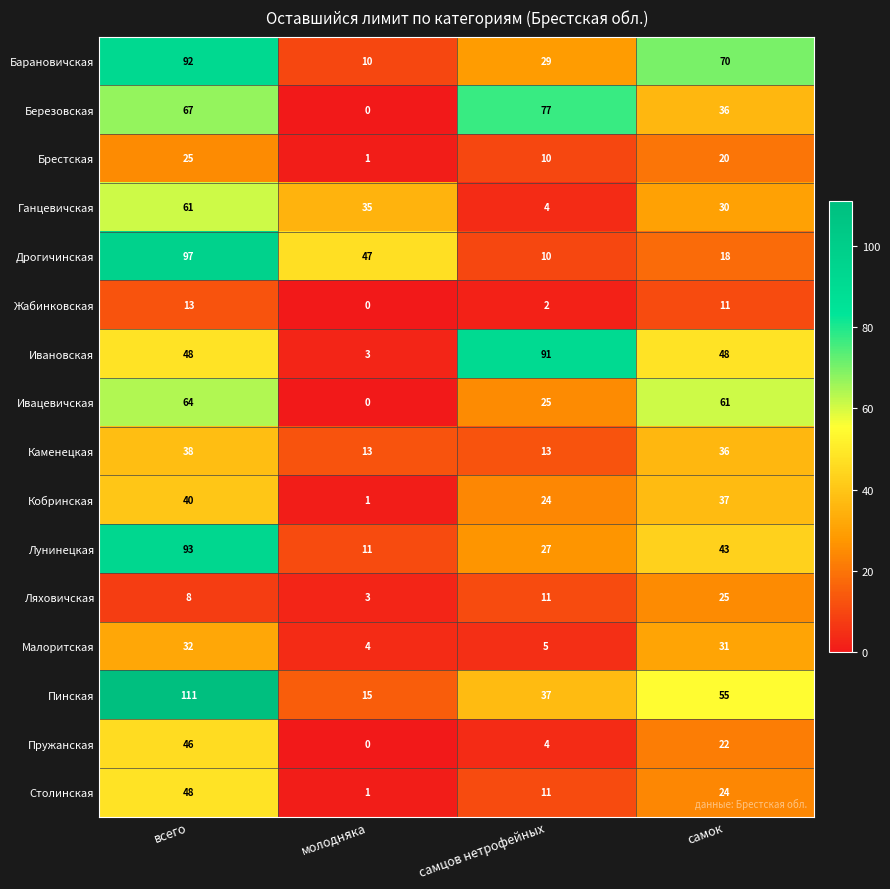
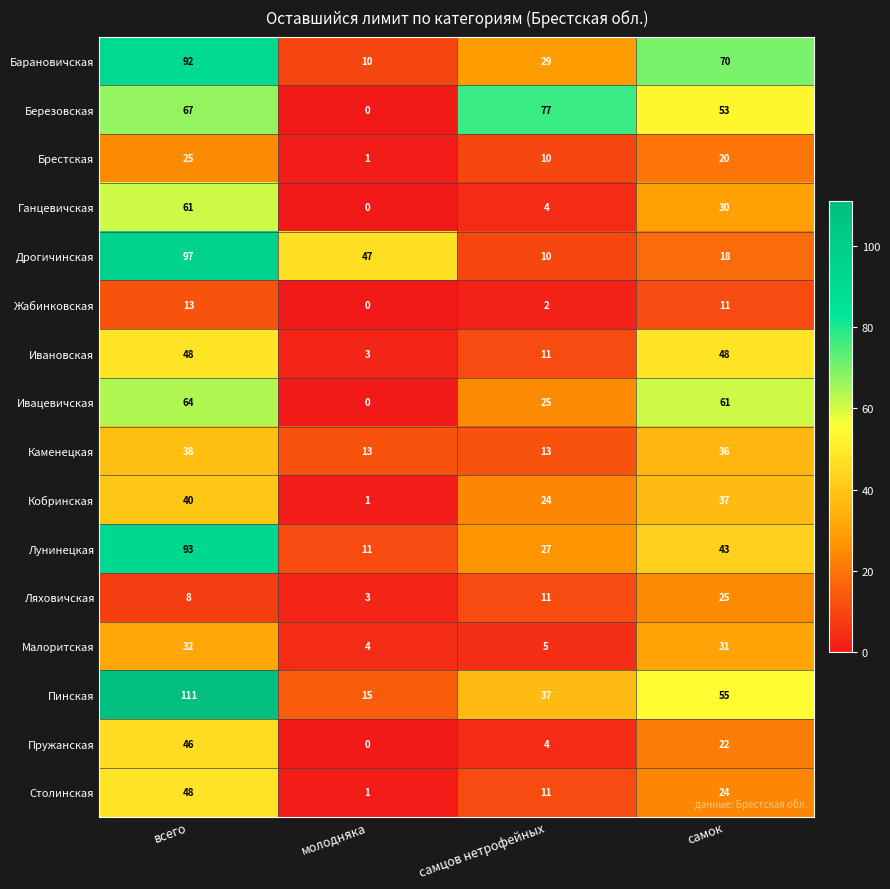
Березовская, самок: 36 -> 53
Ганцевичская, молодняка: 35 -> 0
Ивановская, самцов нетрофейных: 91 -> 11
